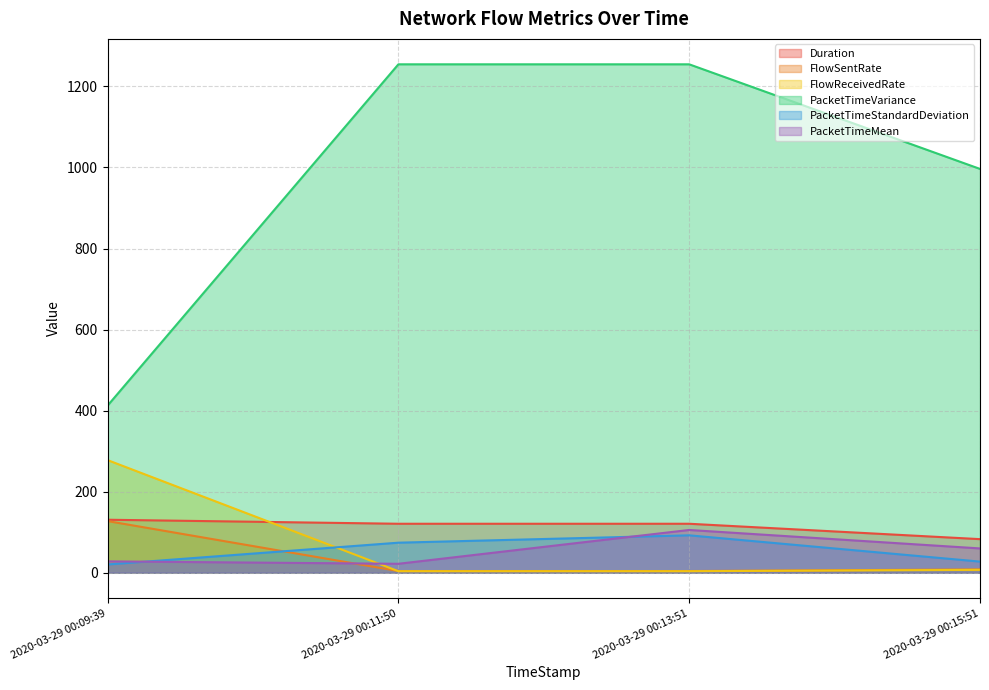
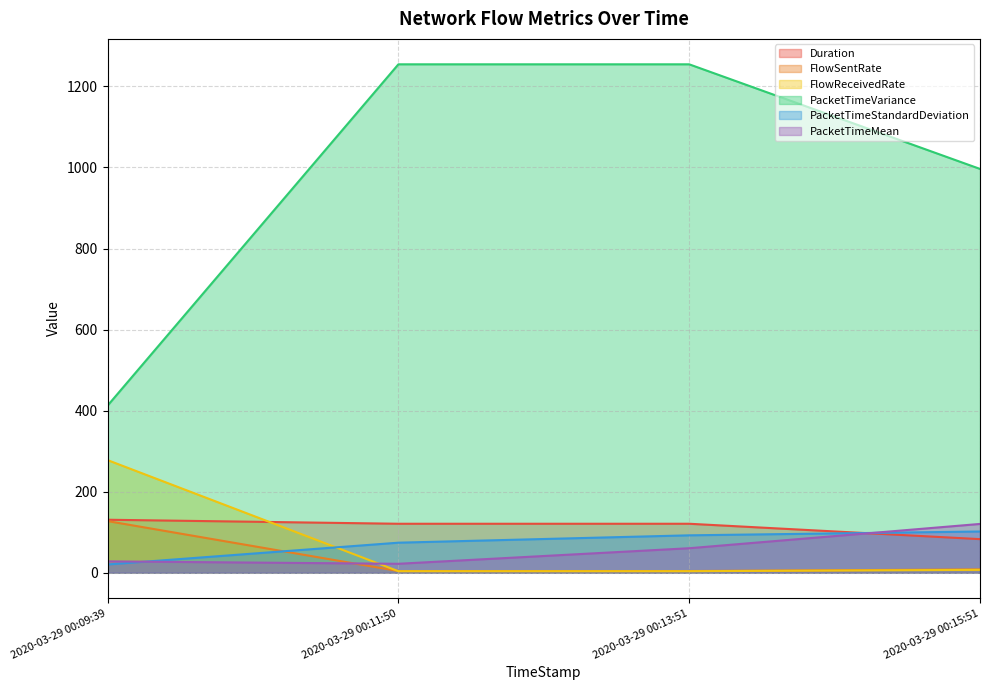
PacketTimeMean, 2020-03-29 00:13:51: 110 -> 60
PacketTimeStandardDeviation, 2020-03-29 00:15:51: 30 -> 100
PacketTimeMean, 2020-03-29 00:15:51: 60 -> 120
